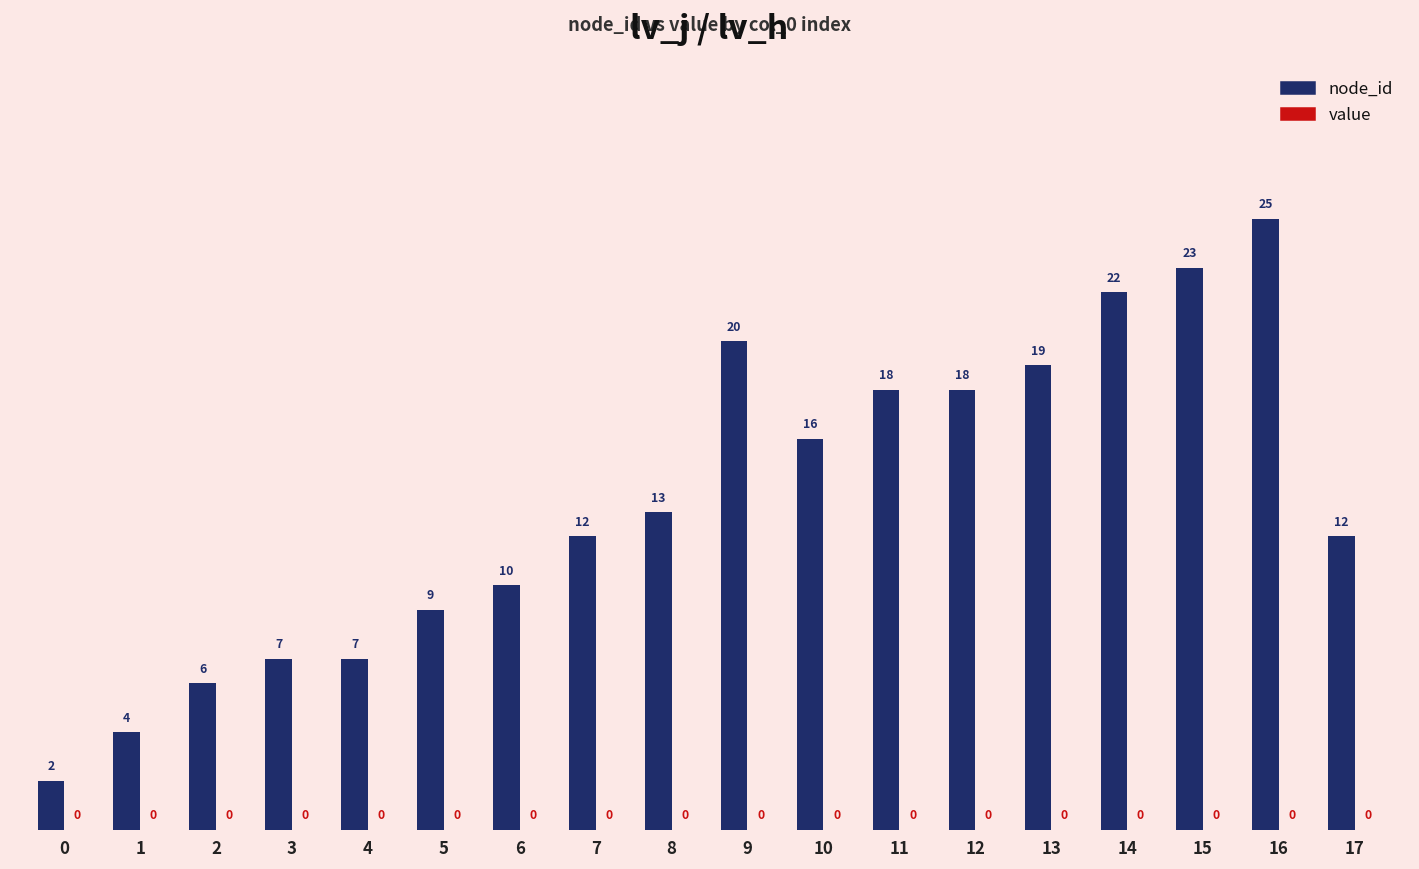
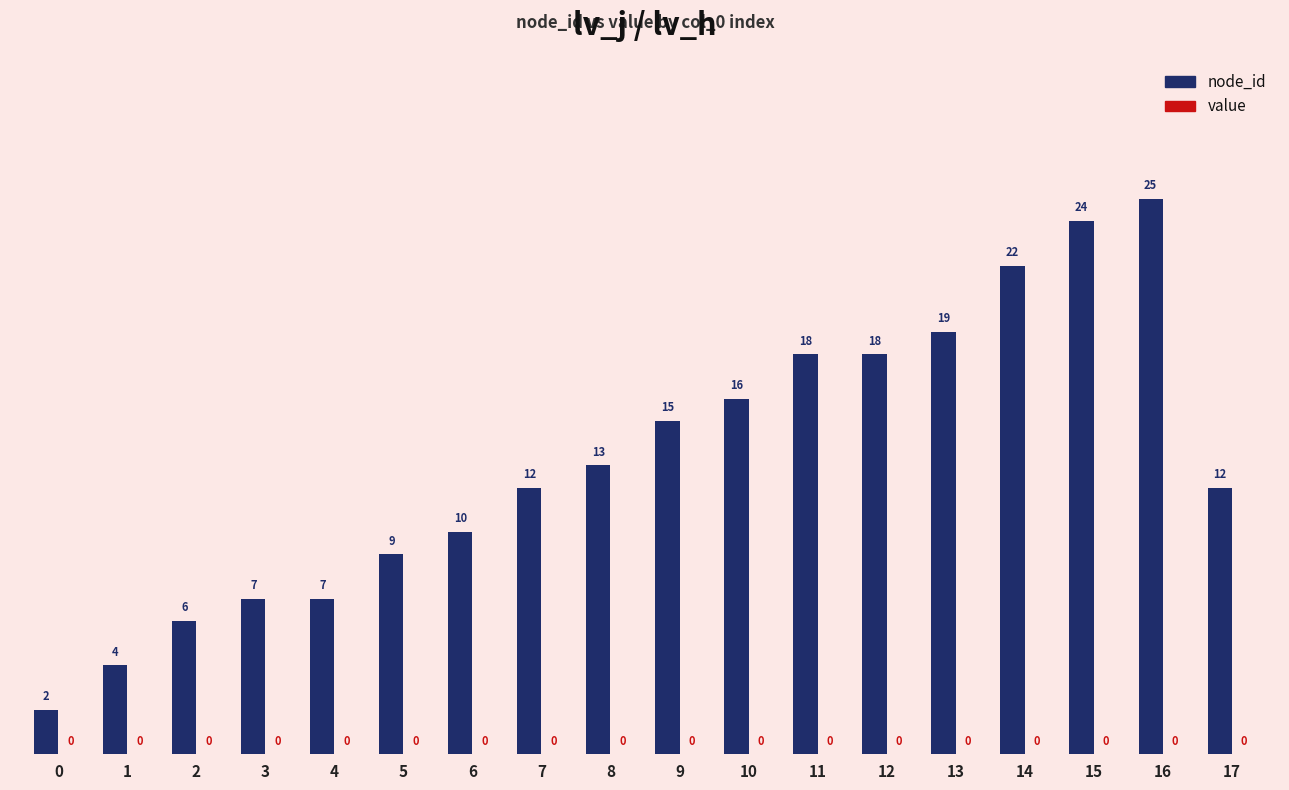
node_id, 9: 20 -> 15
node_id, 15: 23 -> 24
